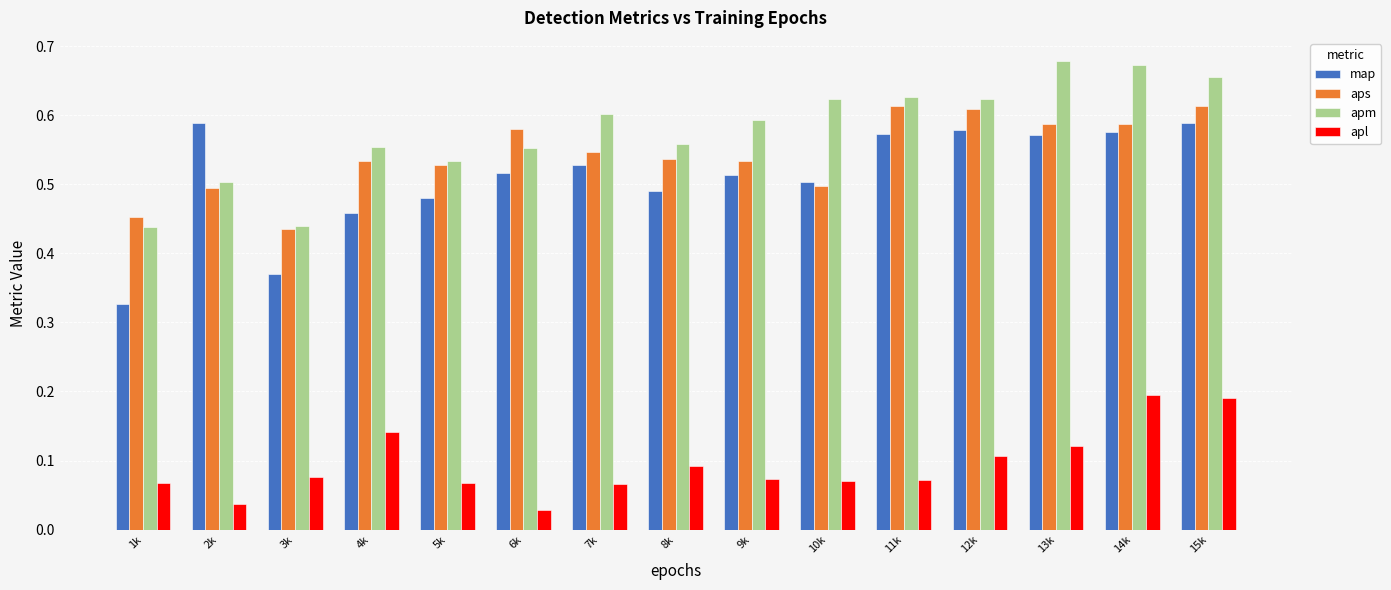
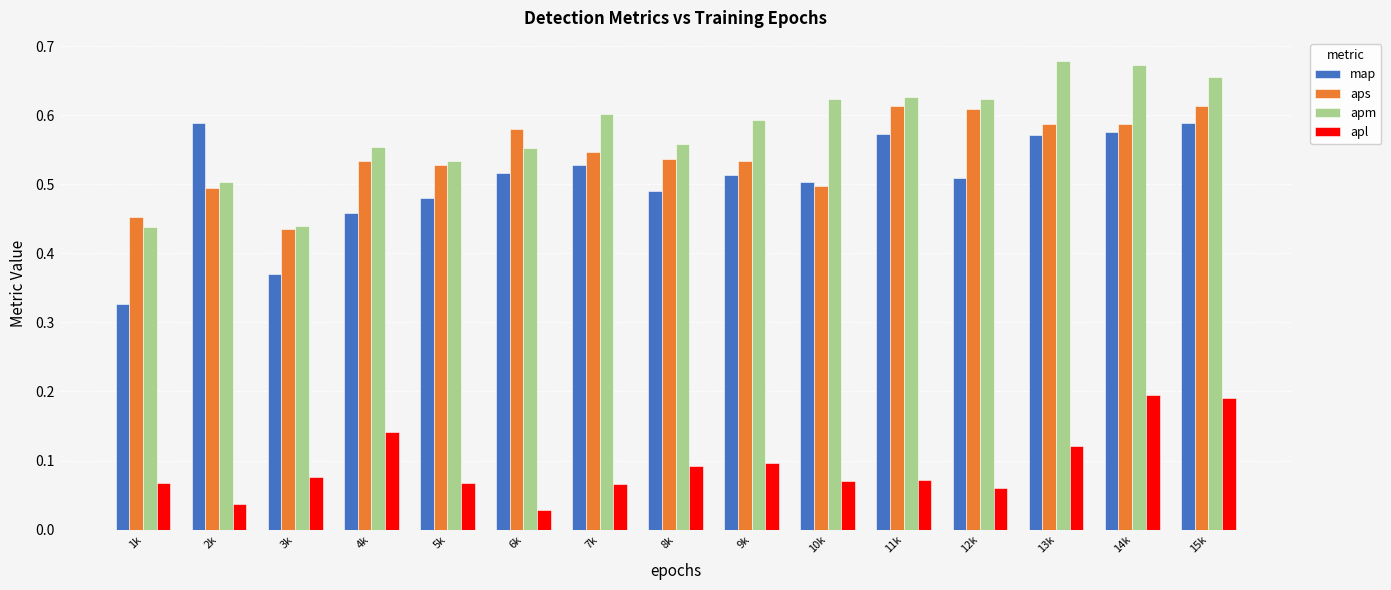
apl, 9k: 0.07 -> 0.10
map, 12k: 0.58 -> 0.51
apl, 12k: 0.11 -> 0.06
